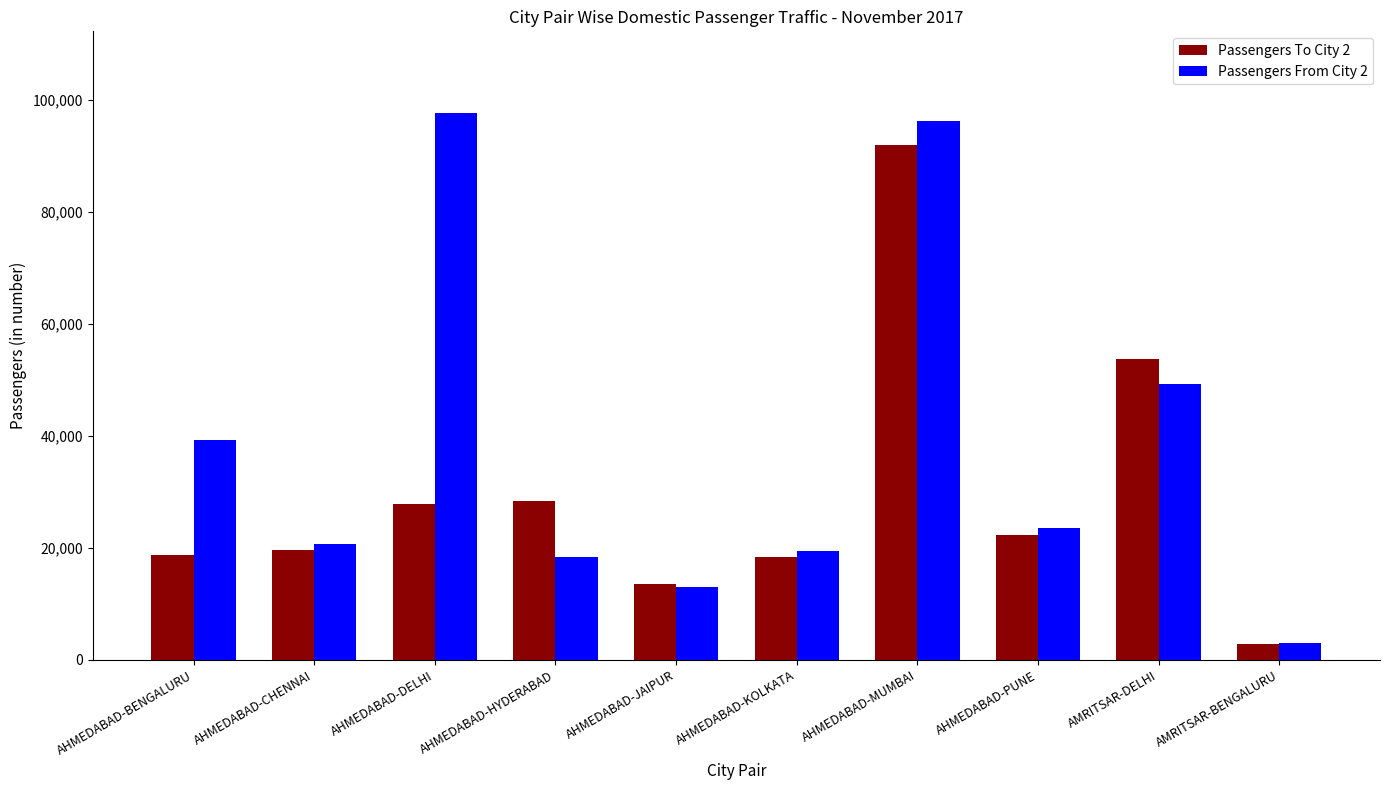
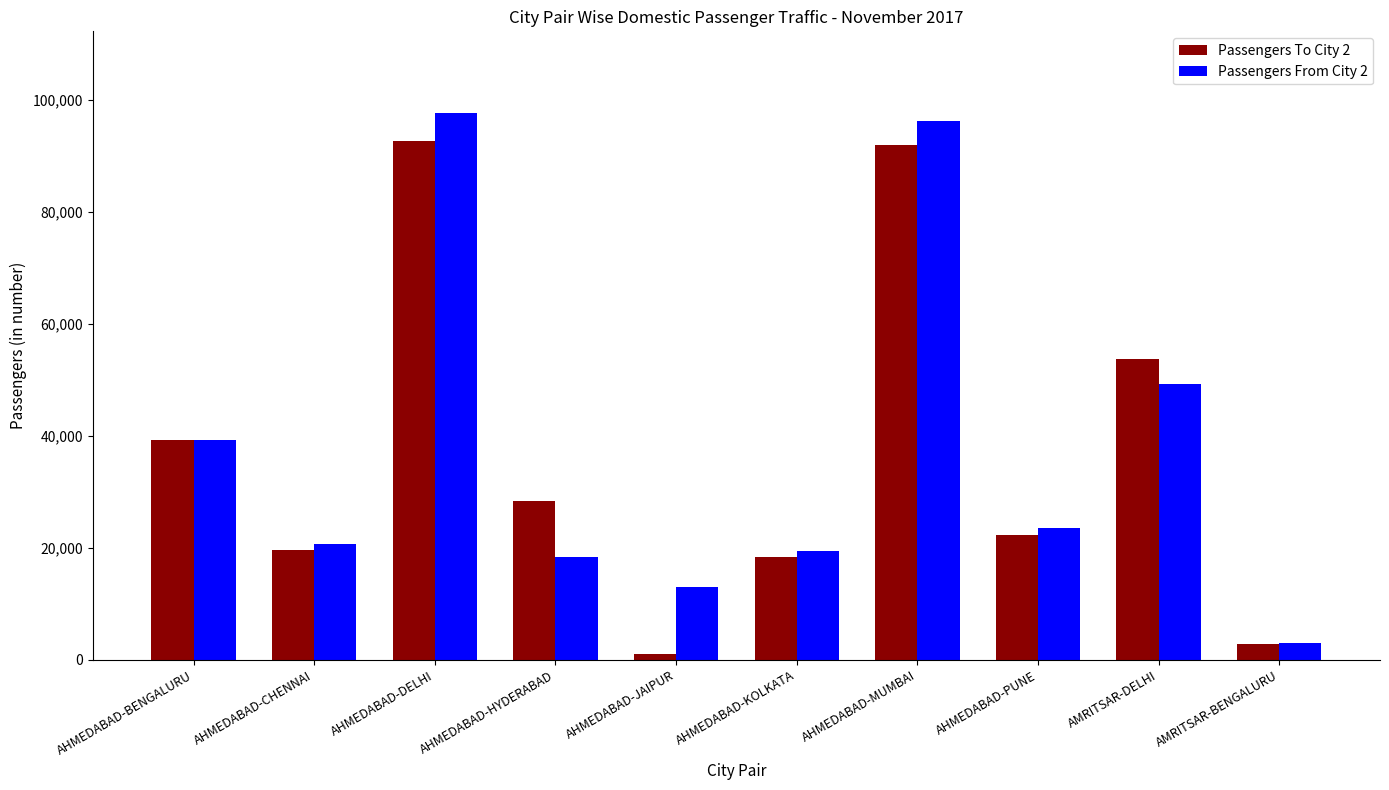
Passengers To City 2, AHMEDABAD-BENGALURU: 19,000 -> 39,000
Passengers To City 2, AHMEDABAD-DELHI: 28,000 -> 93,000
Passengers To City 2, AHMEDABAD-JAIPUR: 14,000 -> 1,000
